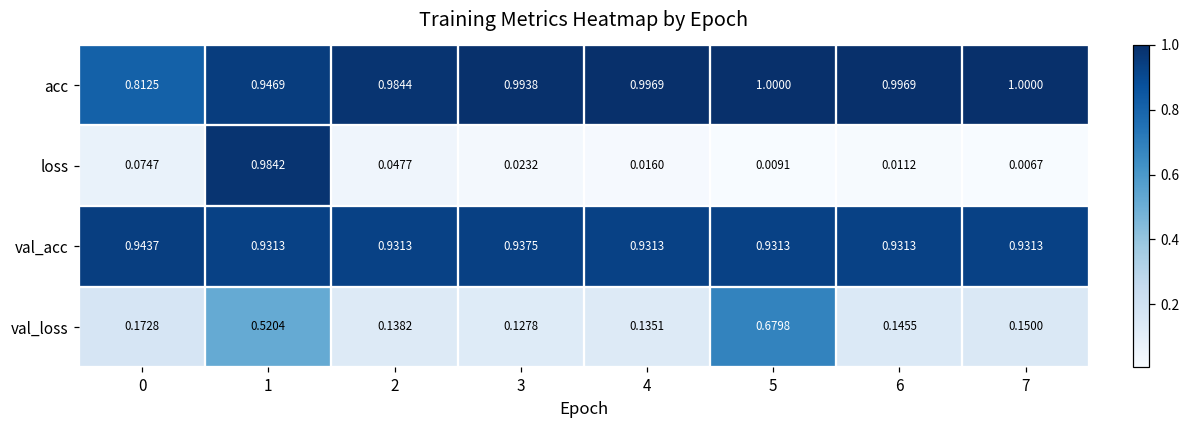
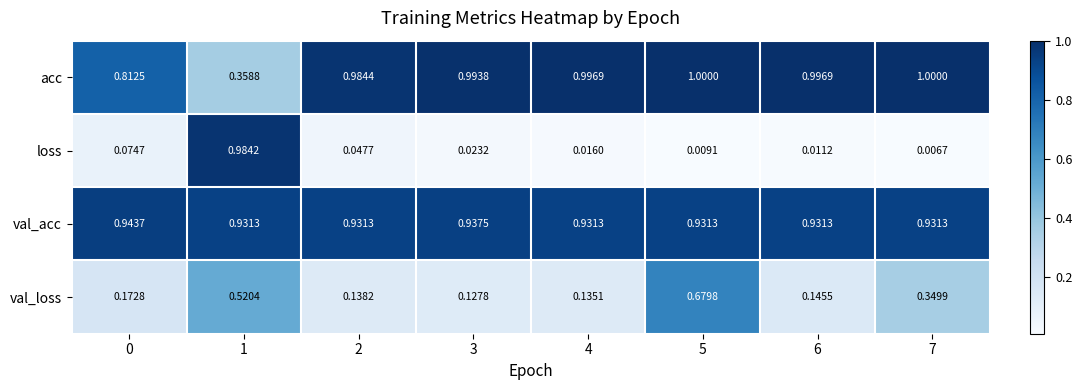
acc, 1: 0.9469 -> 0.3588
val_loss, 7: 0.1500 -> 0.3499
